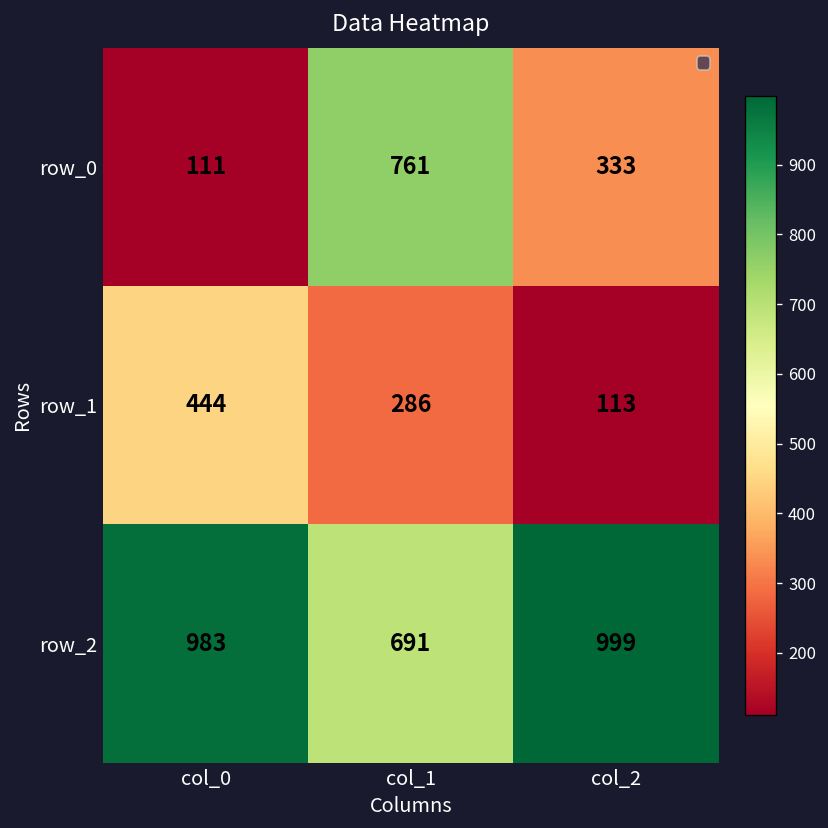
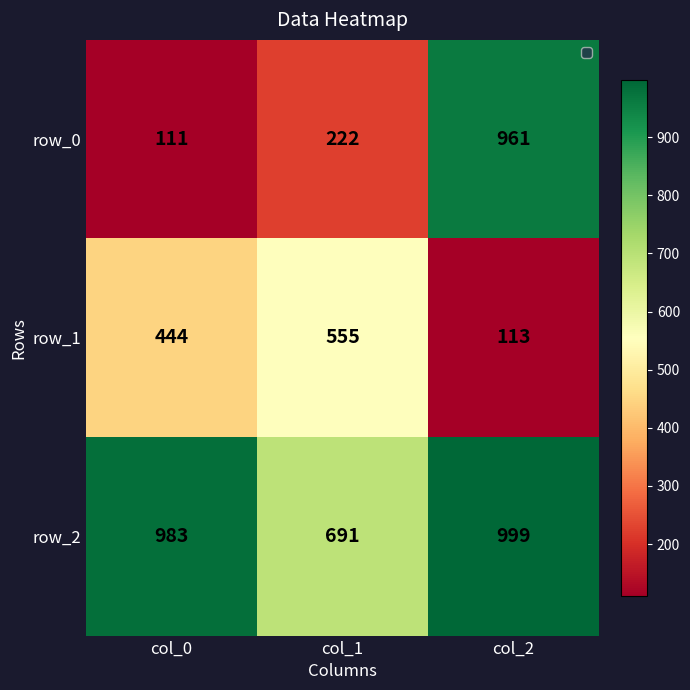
row_0, col_1: 761 -> 222
row_0, col_2: 333 -> 961
row_1, col_1: 286 -> 555
